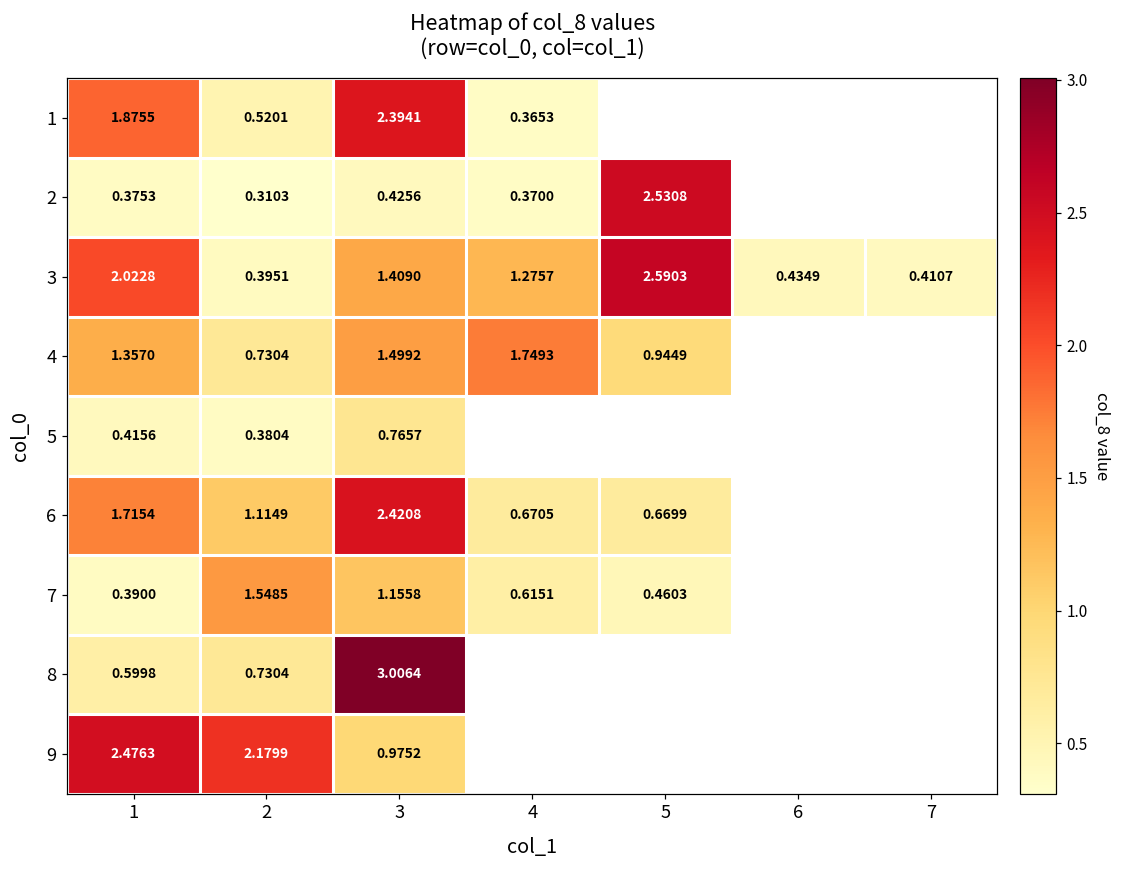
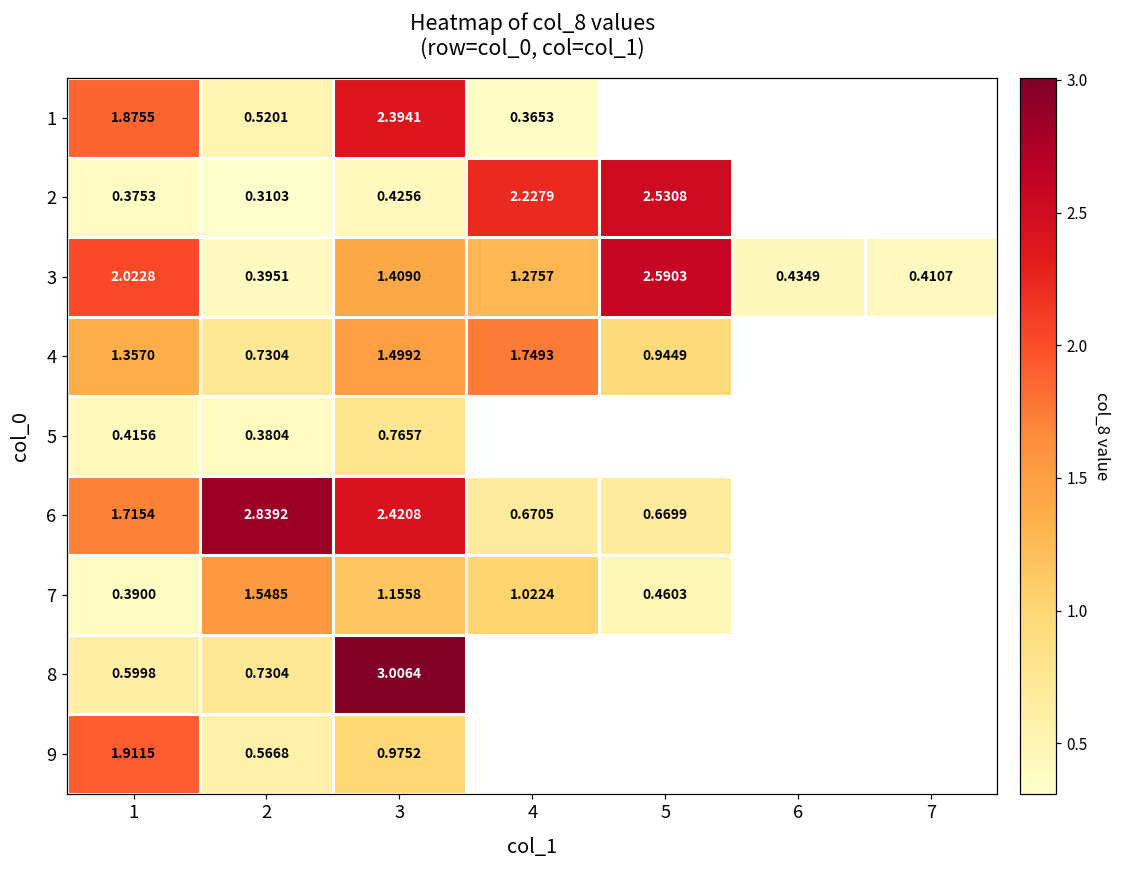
2, 4: 0.3700 -> 2.2279
6, 2: 1.1149 -> 2.8392
7, 4: 0.6151 -> 1.0224
9, 1: 2.4763 -> 1.9115
9, 2: 2.1799 -> 0.5668
